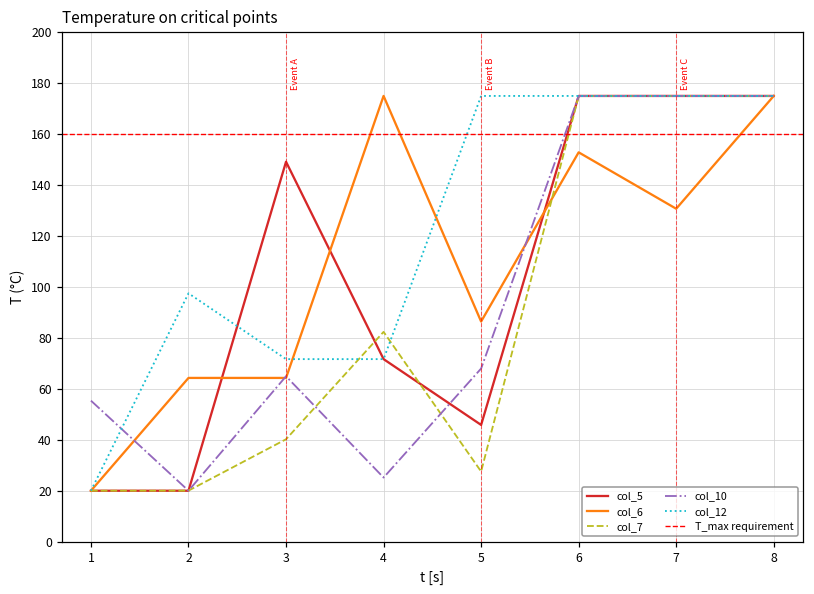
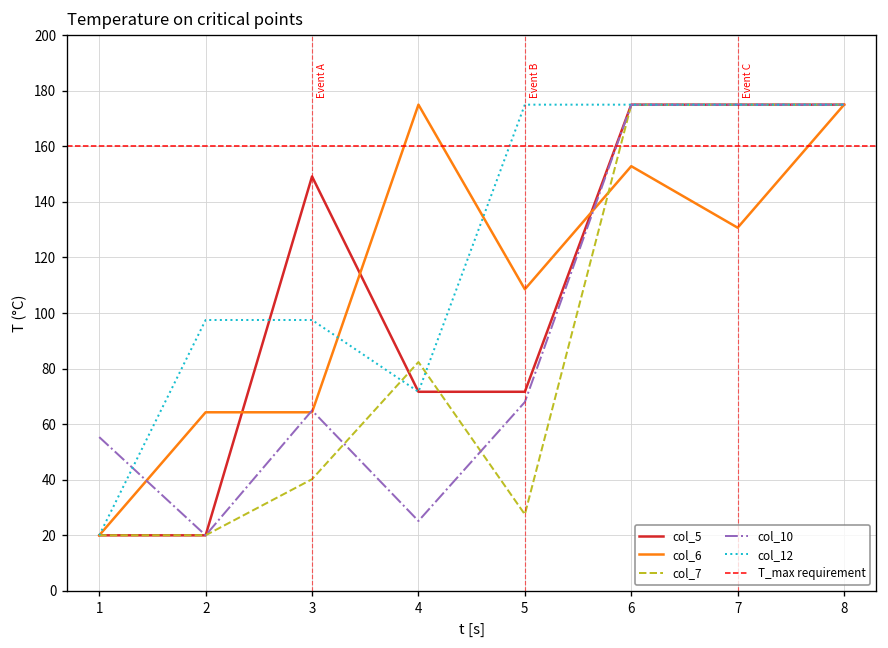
col_12, 3: 72 -> 98
col_5, 5: 46 -> 72
col_6, 5: 86 -> 109
